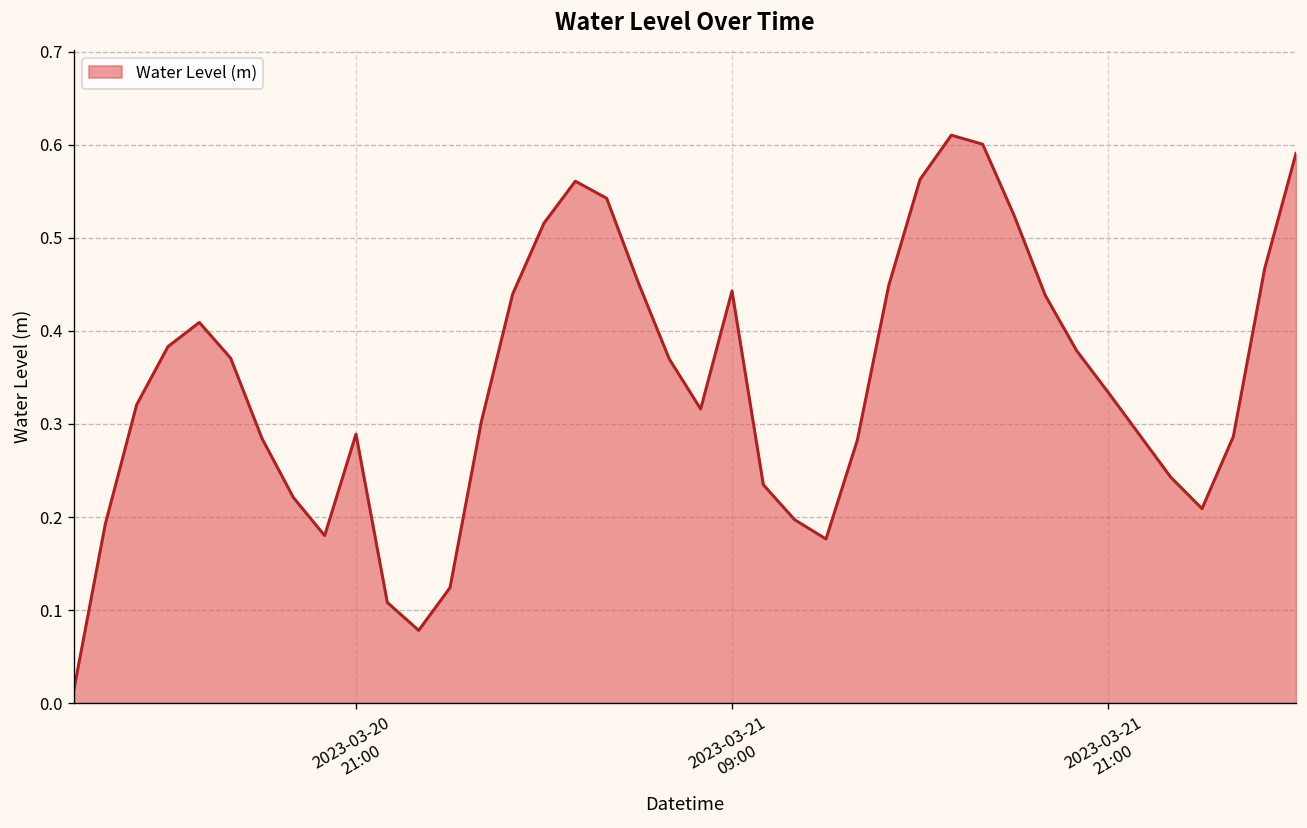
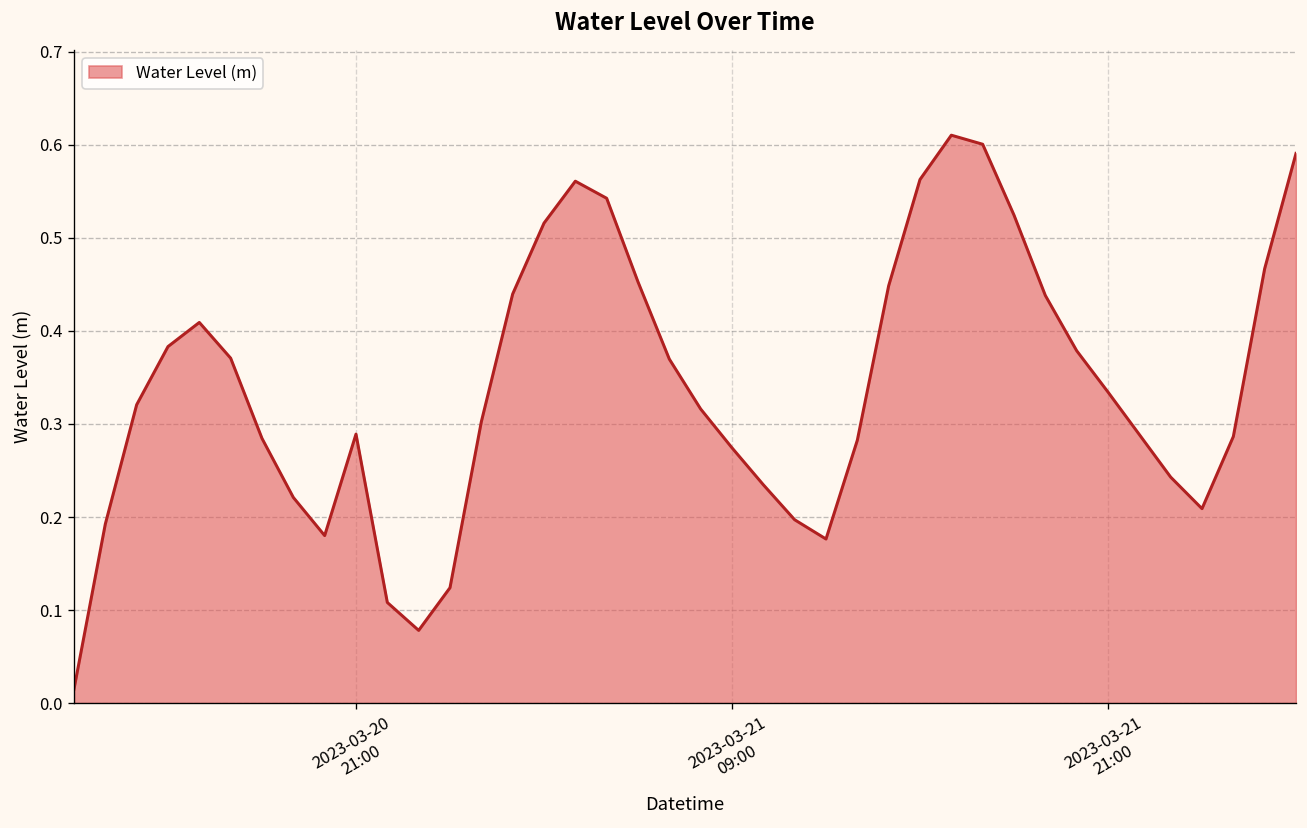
2023-03-21 09:00: 0.44 -> 0.27
